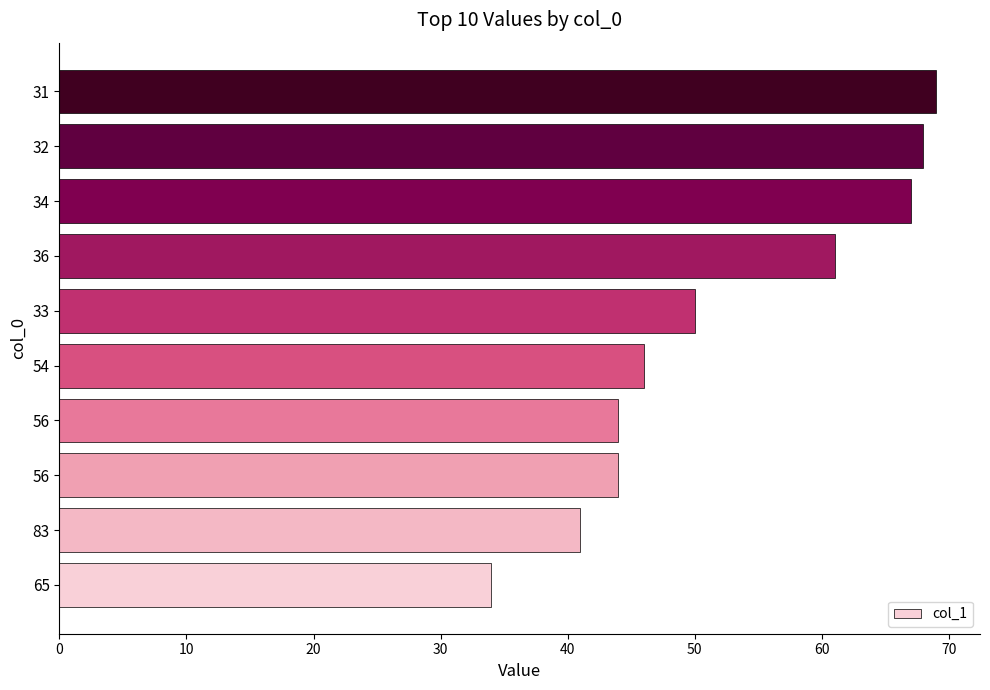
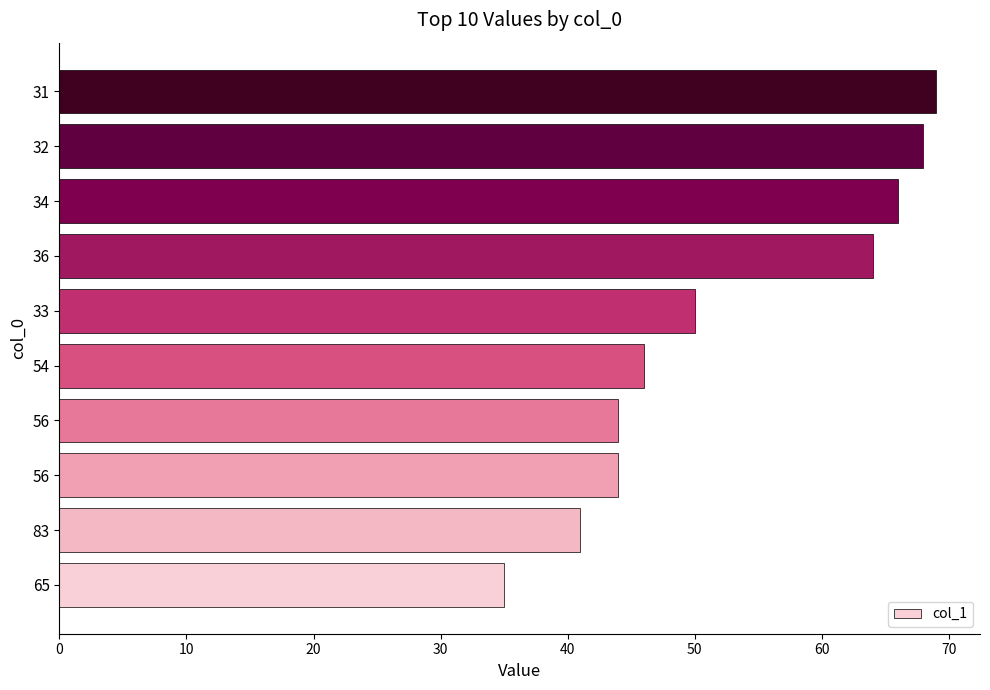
34: 67 -> 66
36: 61 -> 64
65: 34 -> 35
